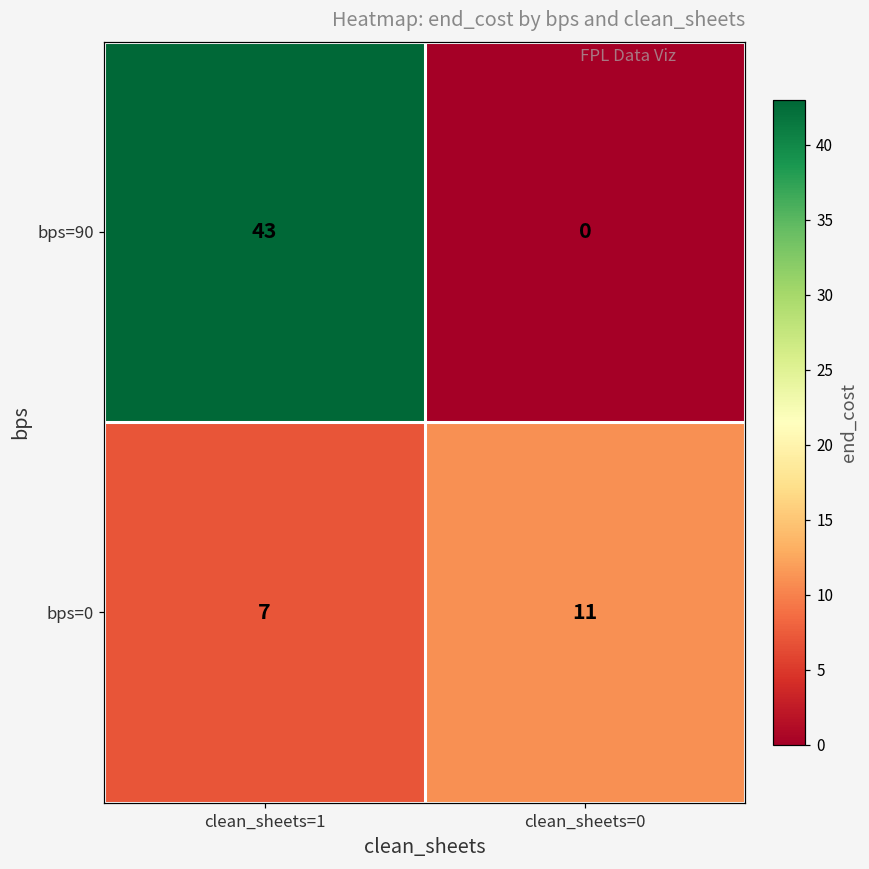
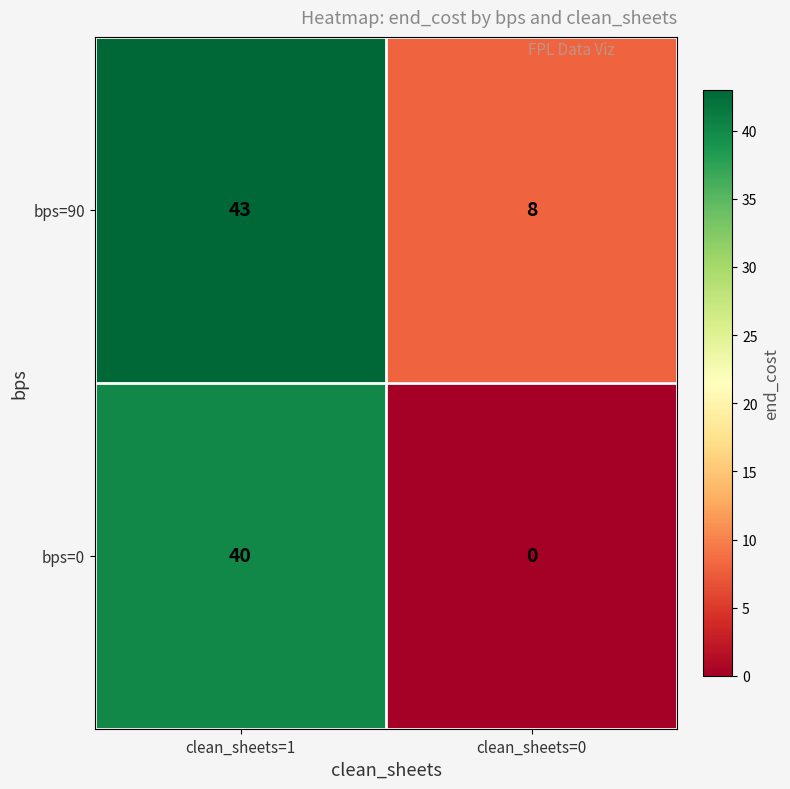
bps=90, clean_sheets=0: 0 -> 8
bps=0, clean_sheets=1: 7 -> 40
bps=0, clean_sheets=0: 11 -> 0
